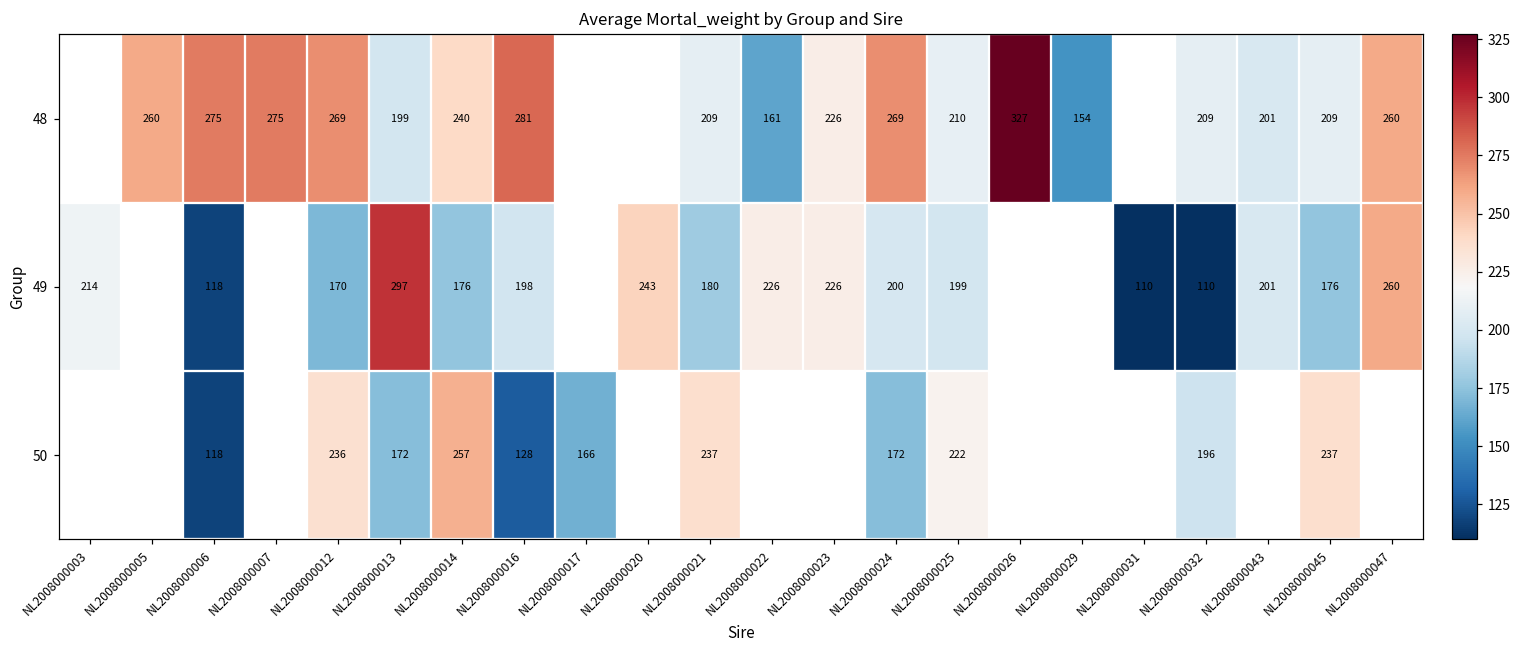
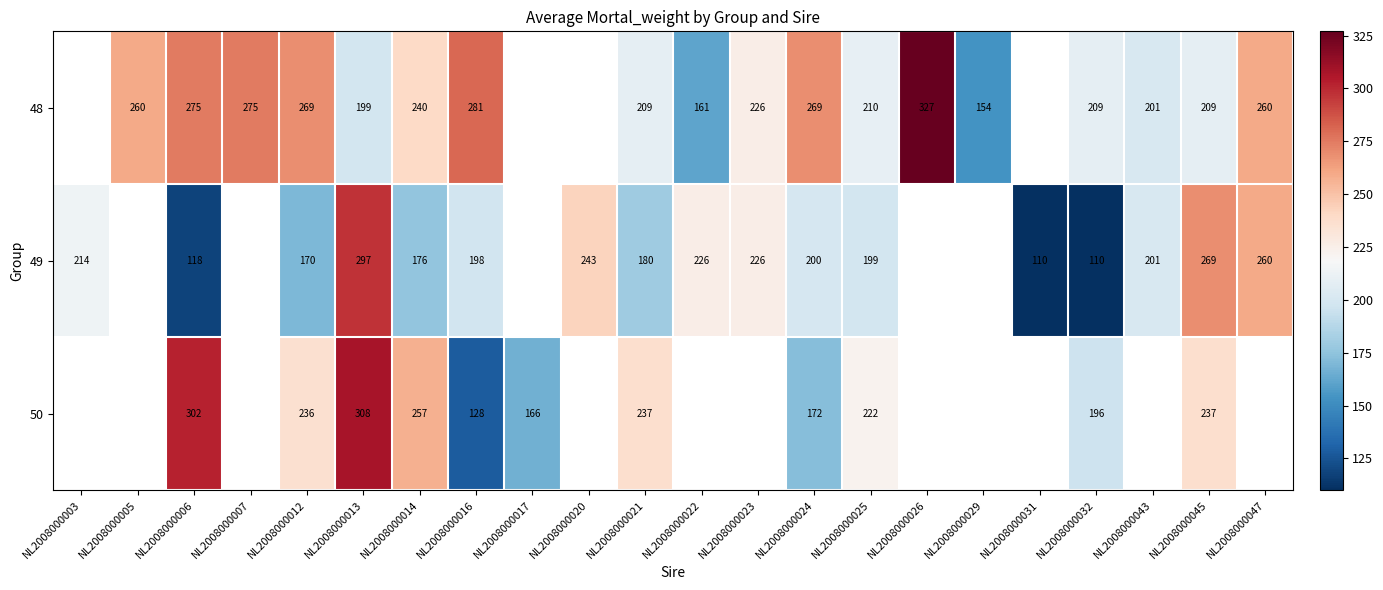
49, NL2008000045: 176 -> 269
50, NL2008000006: 118 -> 302
50, NL2008000013: 172 -> 308
